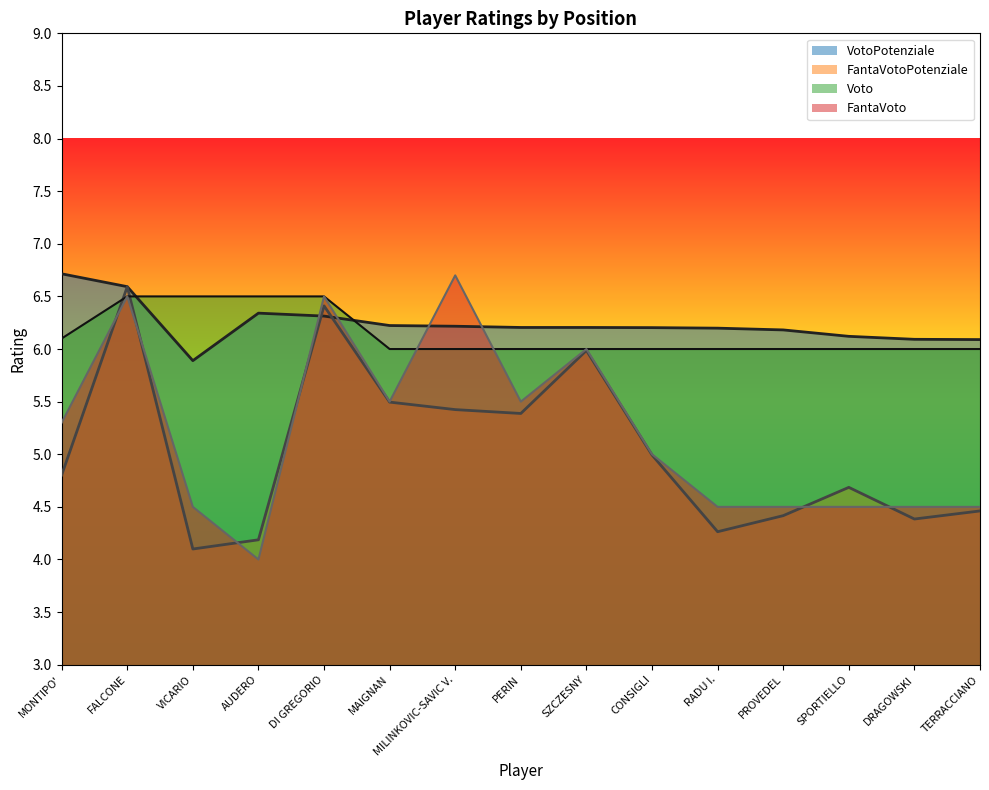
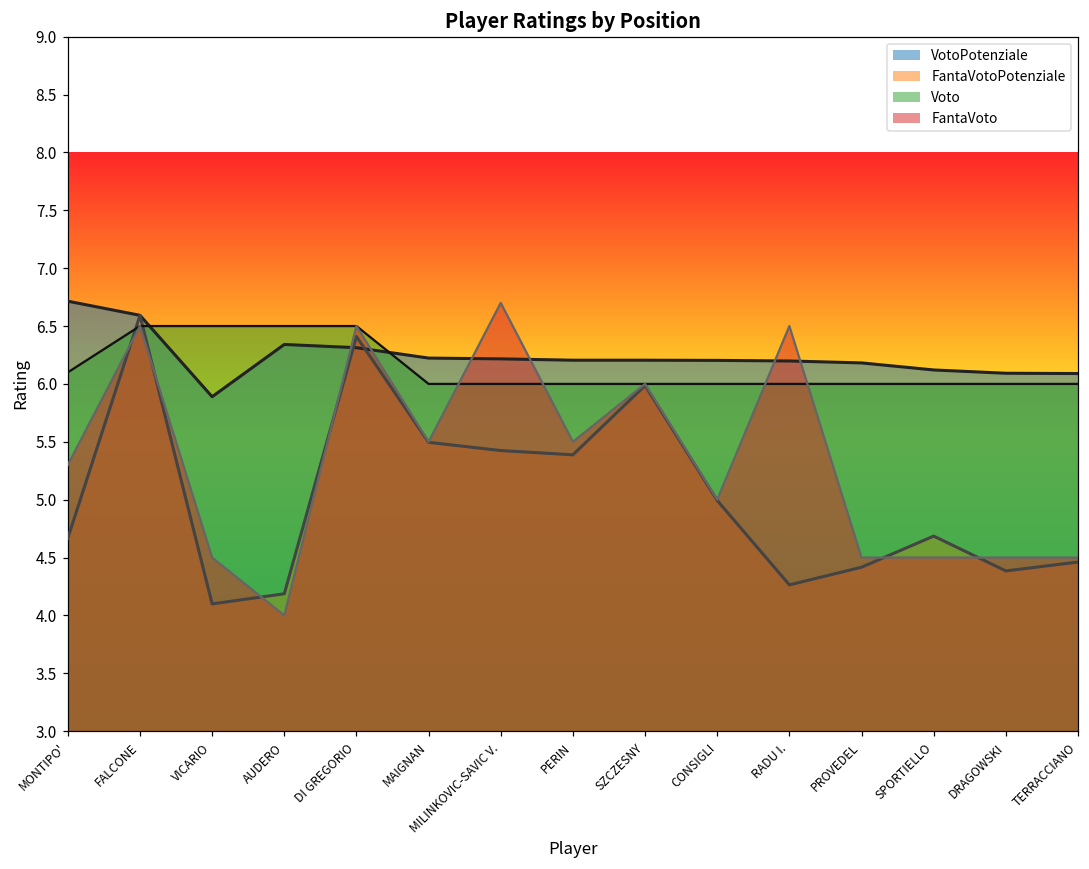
FantaVotoPotenziale, MONTIPO': 4.80 -> 4.67
FantaVoto, RADU I.: 4.5 -> 6.5
